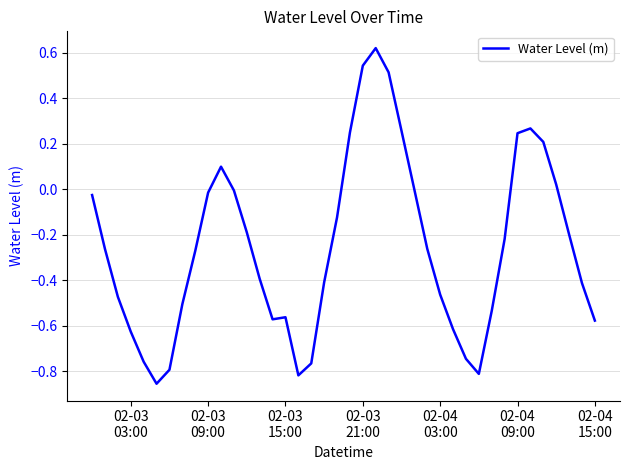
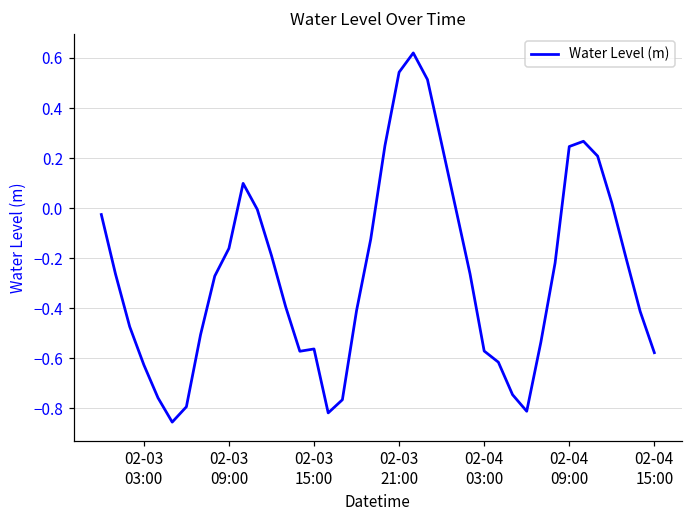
02-03 09:00: -0.01 -> -0.16
02-04 03:00: -0.46 -> -0.57
